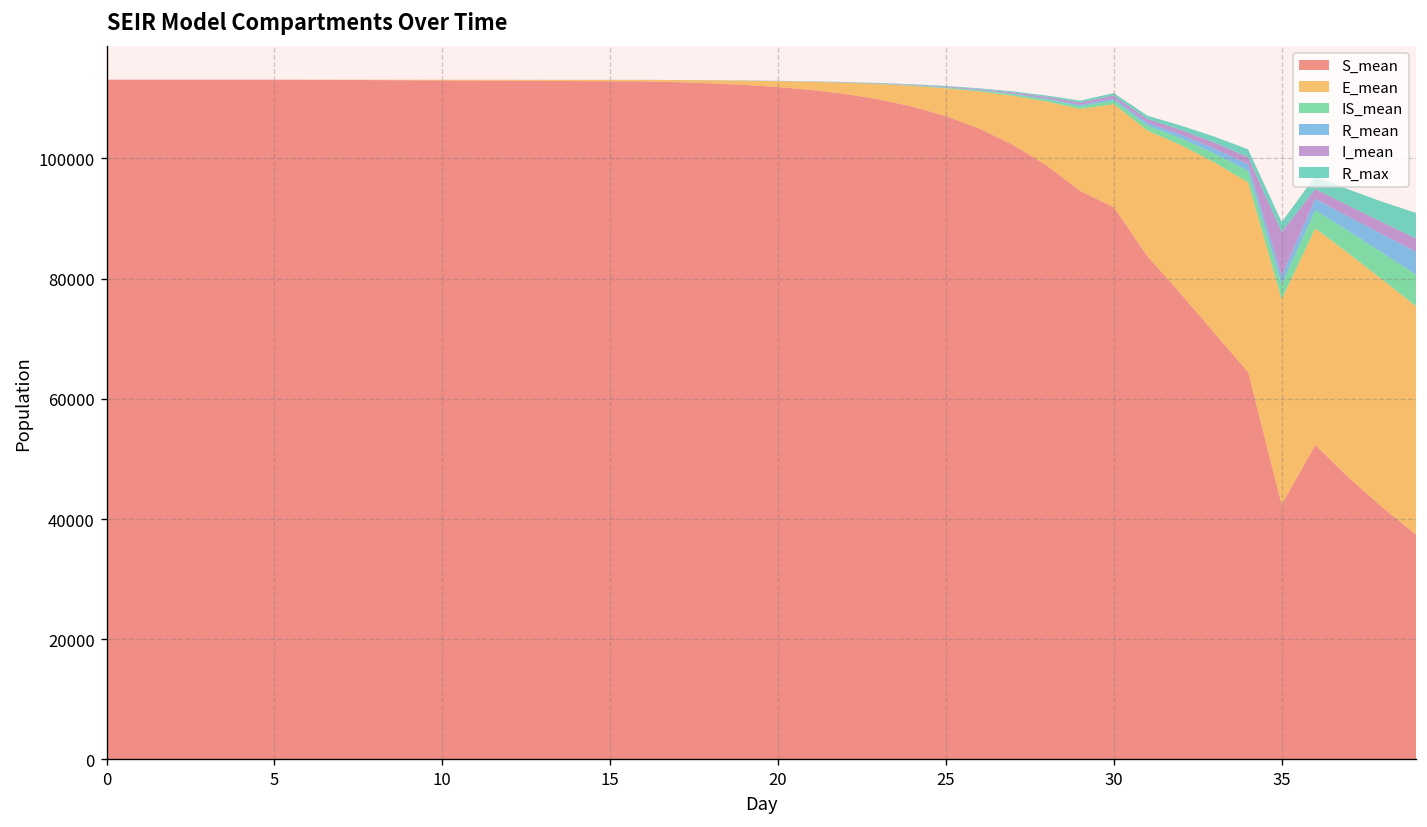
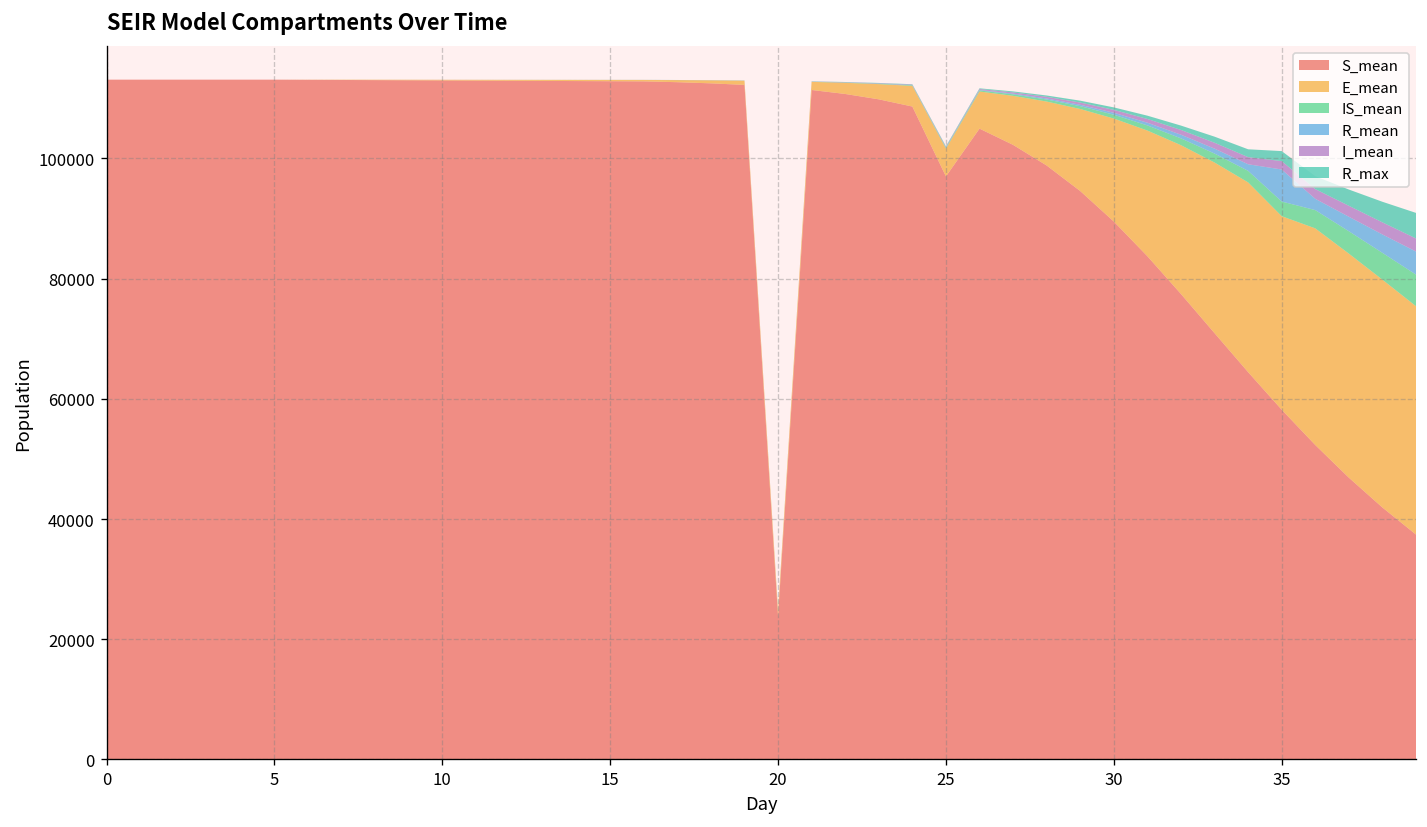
S_mean, 20: 112000 -> 24000
S_mean, 25: 107000 -> 97000
S_mean, 30: 92000 -> 89000
S_mean, 35: 42000 -> 58000
E_mean, 35: 34000 -> 32000
R_mean, 35: 1000 -> 5000
I_mean, 35: 7000 -> 1000
